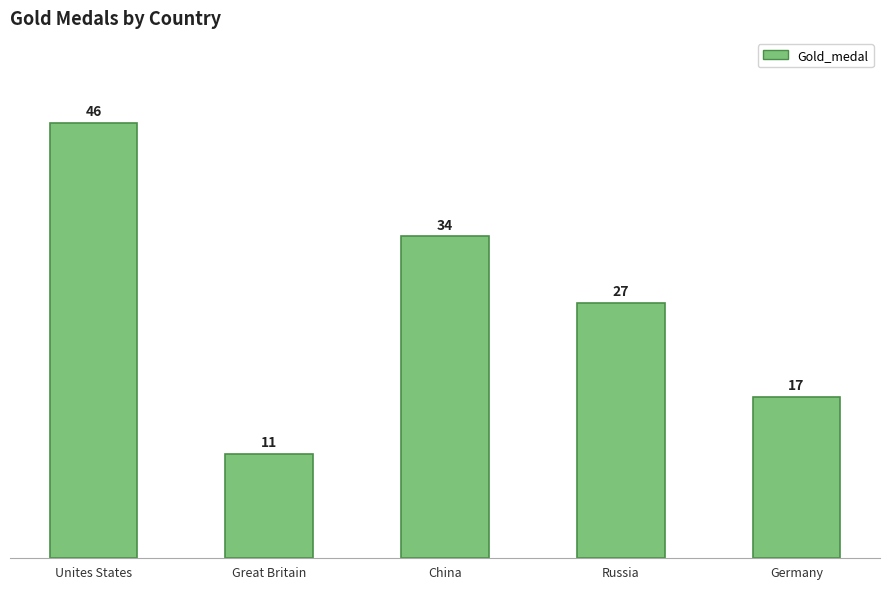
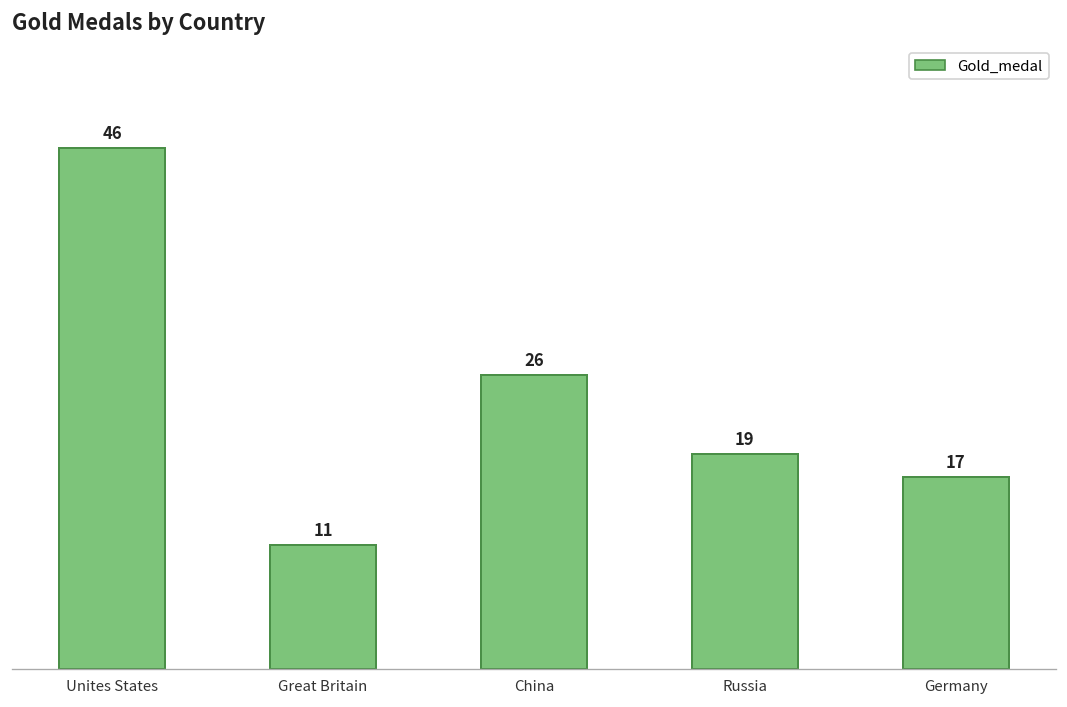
China: 34 -> 26
Russia: 27 -> 19
